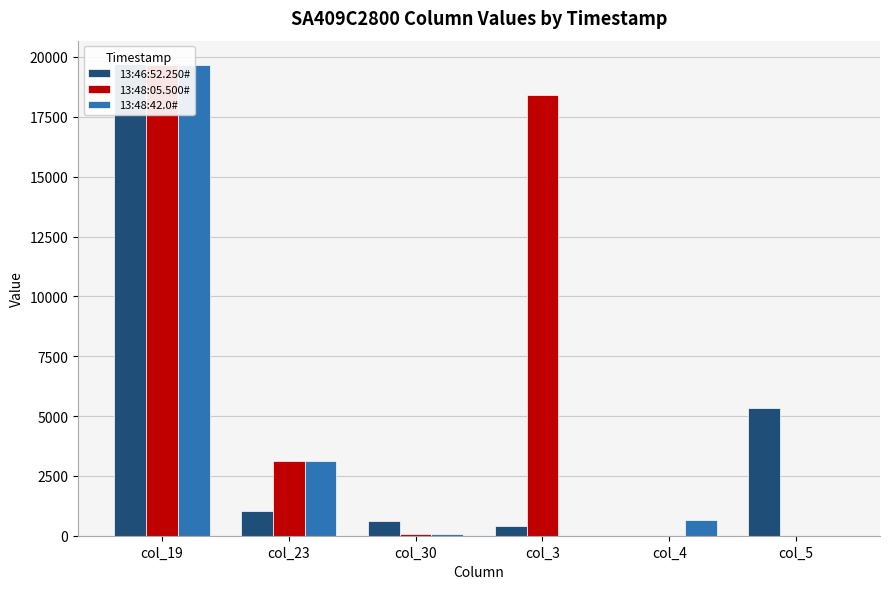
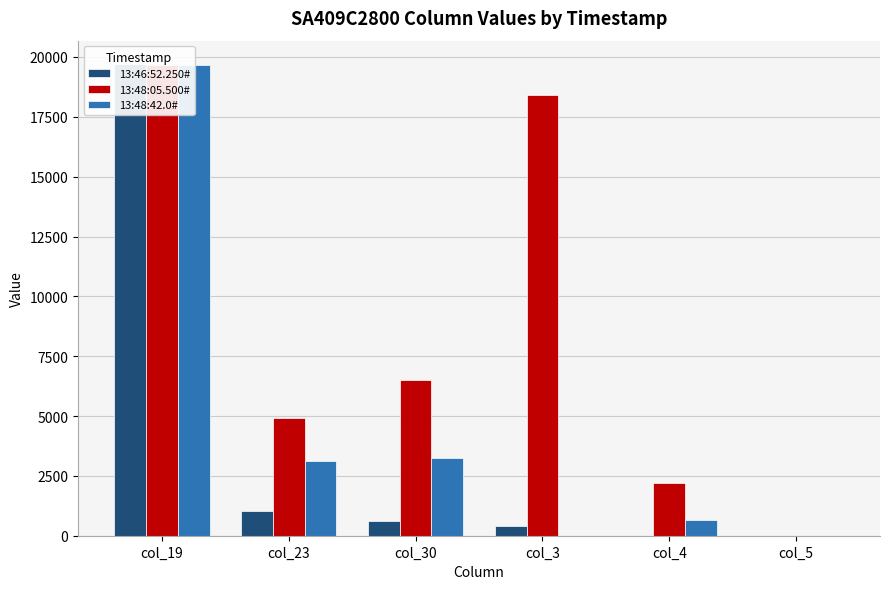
13:48:05.500#, col_23: 3100 -> 4900
13:48:05.500#, col_30: 100 -> 6500
13:48:42.0#, col_30: 100 -> 3200
13:48:05.500#, col_4: 0 -> 2200
13:46:52.250#, col_5: 5300 -> 0
